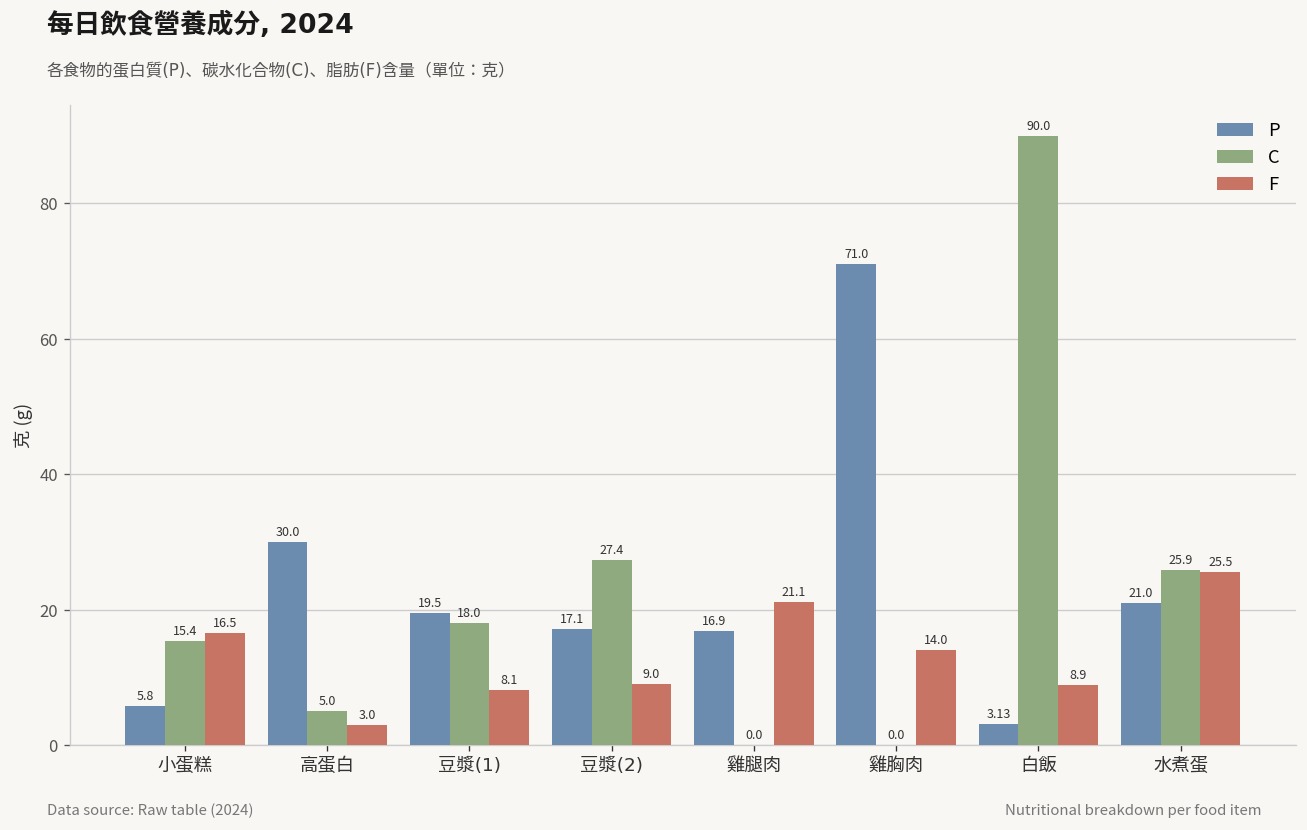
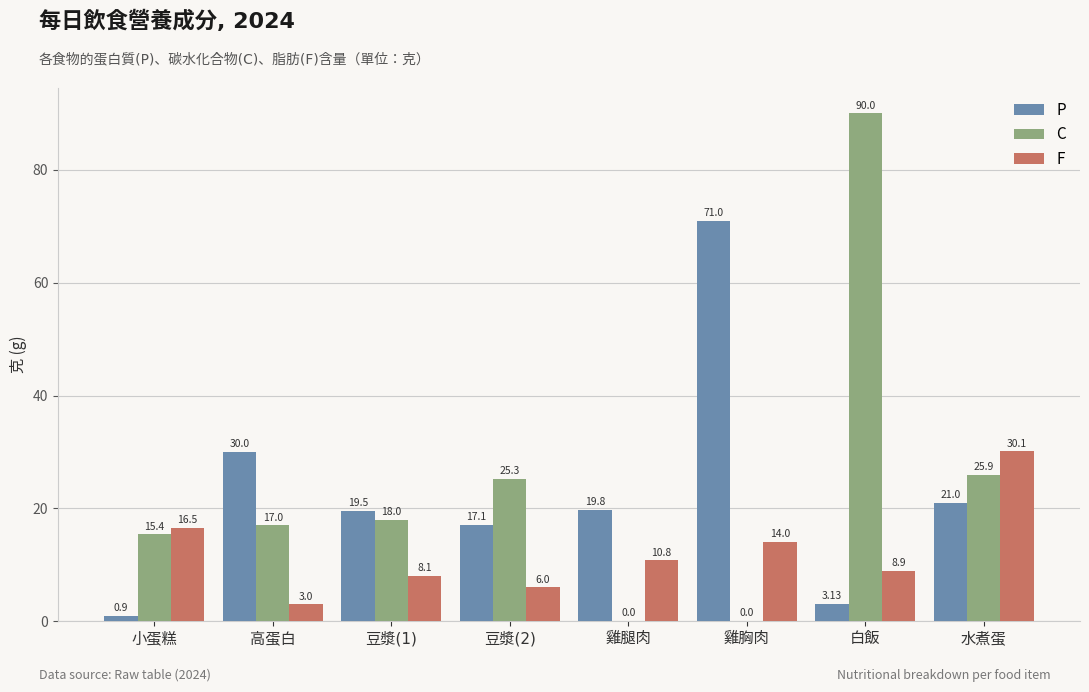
P, 小蛋糕: 5.8 -> 0.9
C, 高蛋白: 5.0 -> 17.0
C, 豆漿(2): 27.4 -> 25.3
F, 豆漿(2): 9.0 -> 6.0
P, 雞腿肉: 16.9 -> 19.8
F, 雞腿肉: 21.1 -> 10.8
F, 水煮蛋: 25.5 -> 30.1
